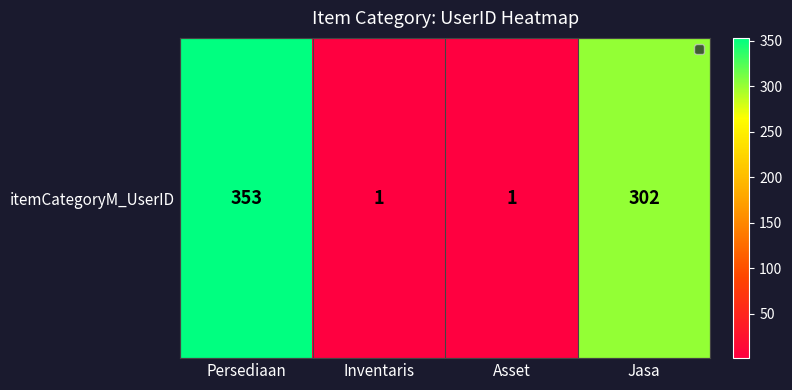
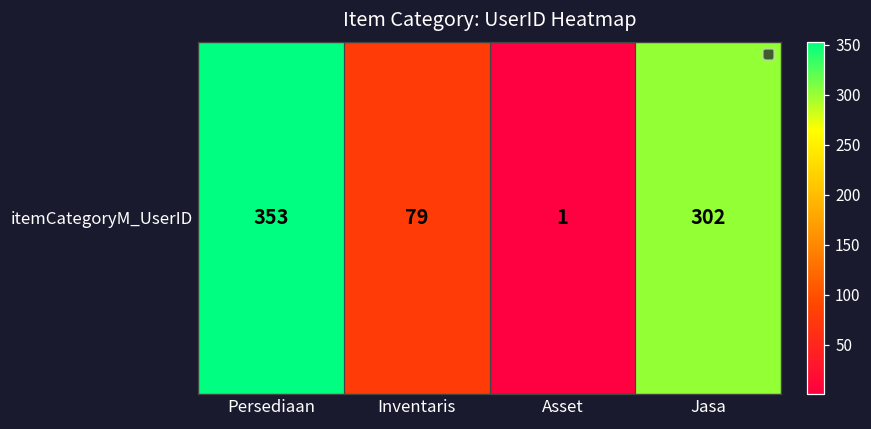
itemCategoryM_UserID, Inventaris: 1 -> 79
